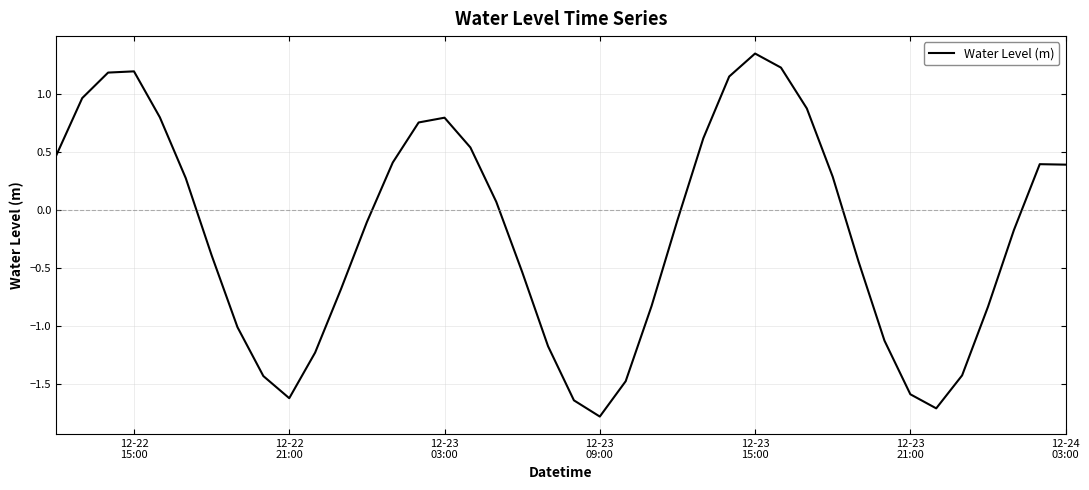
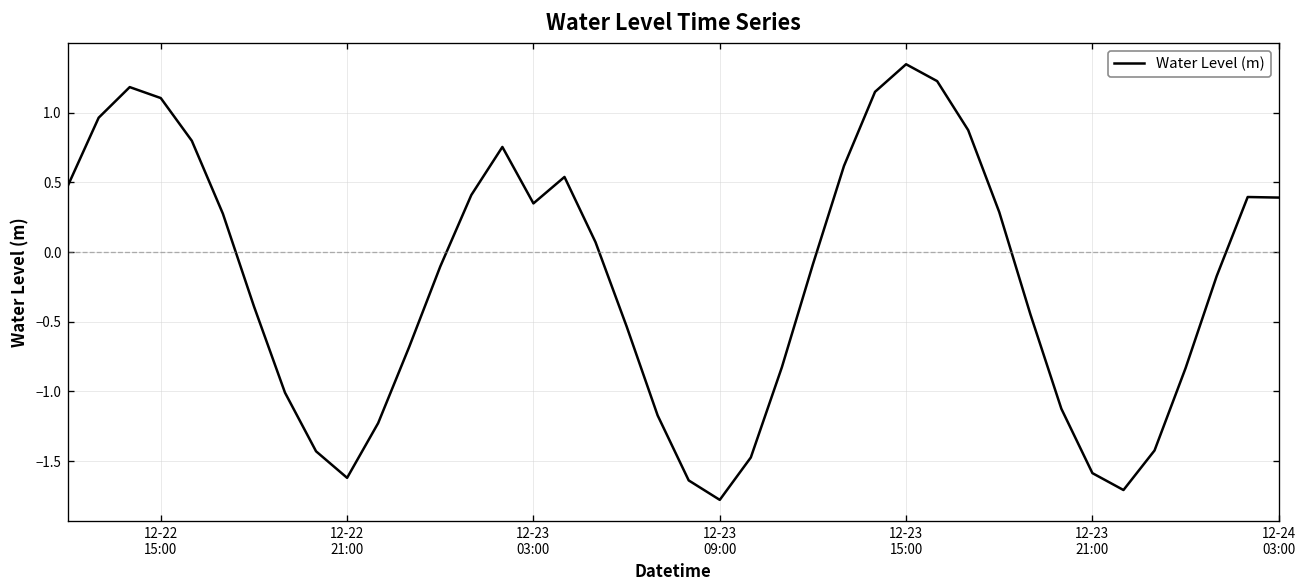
12-22 15:00: 1.19 -> 1.11
12-23 03:00: 0.80 -> 0.35
